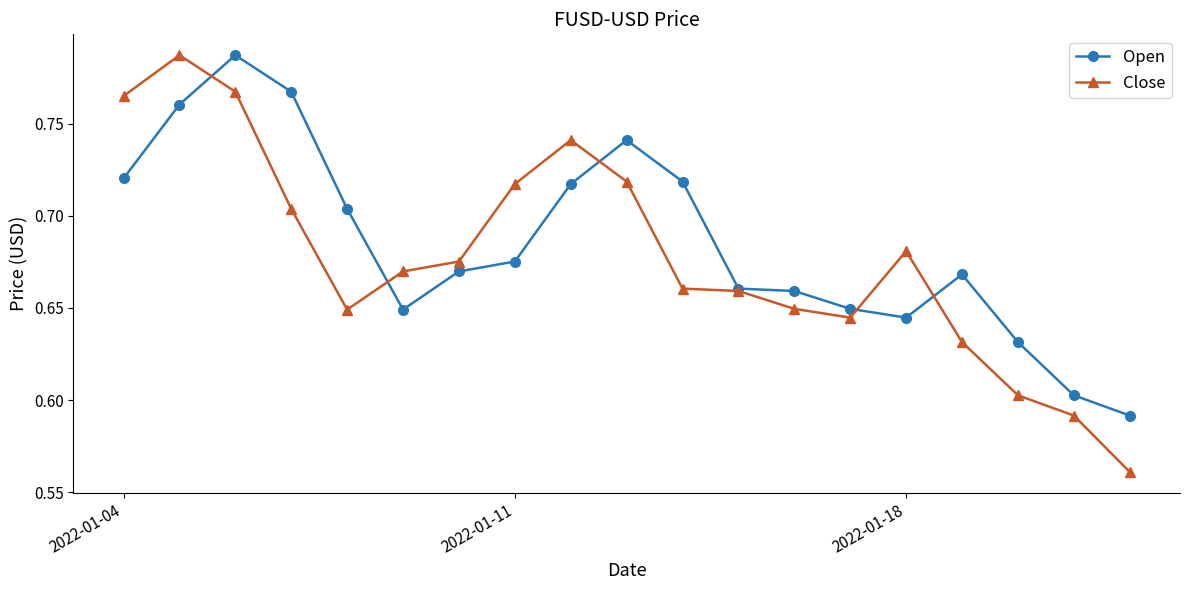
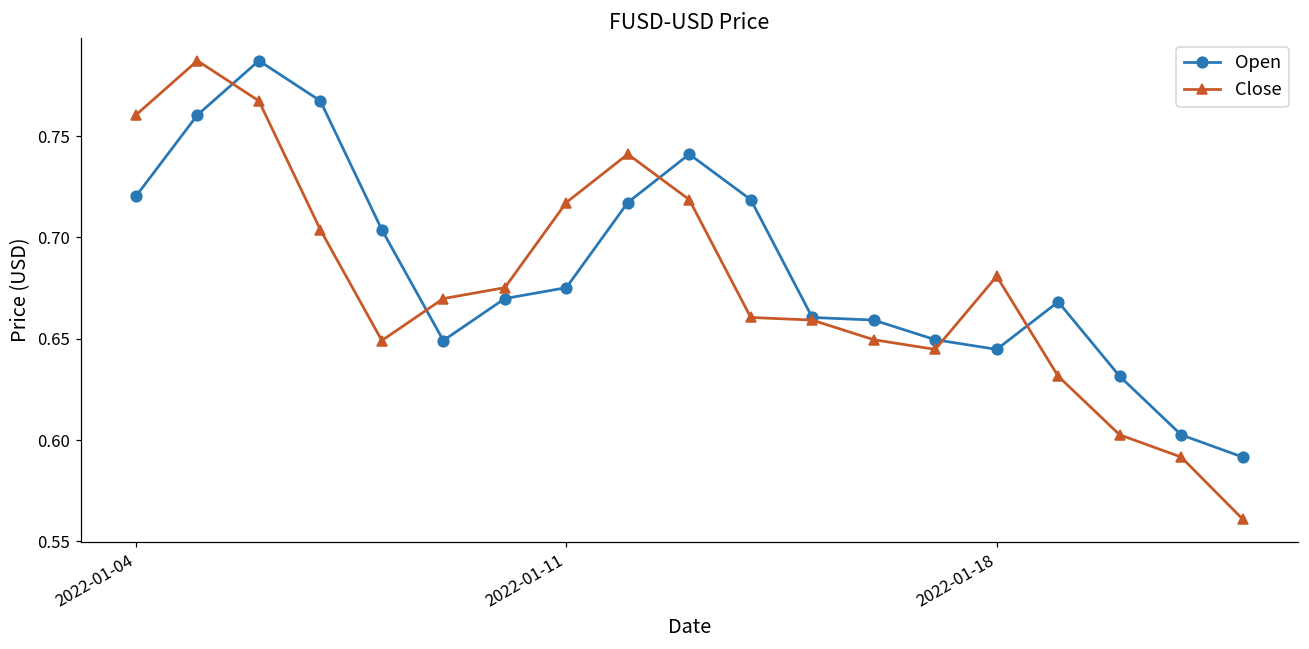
Close, 2022-01-04: 0.765 -> 0.760
